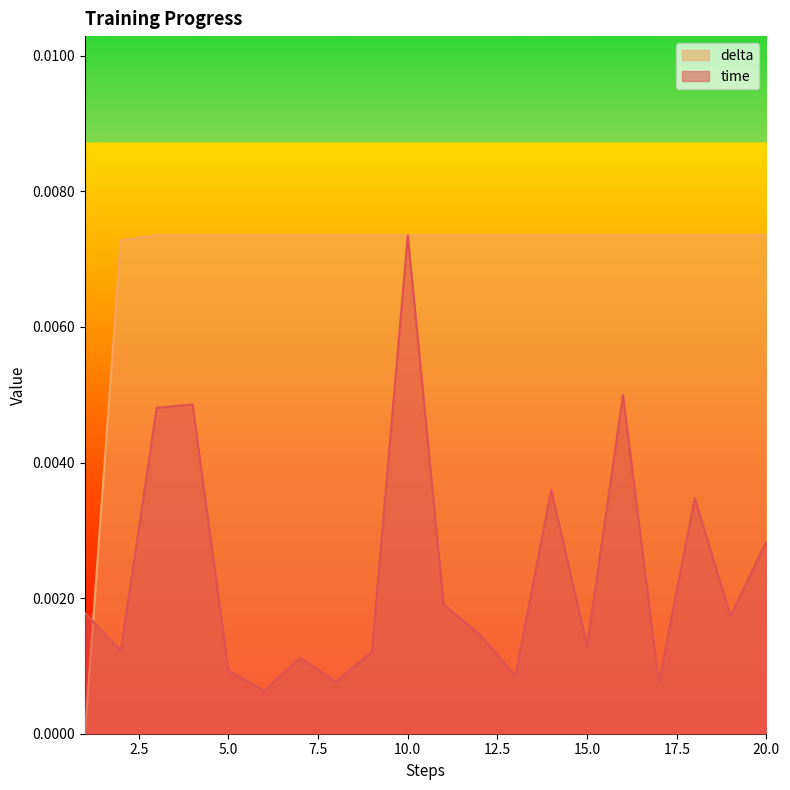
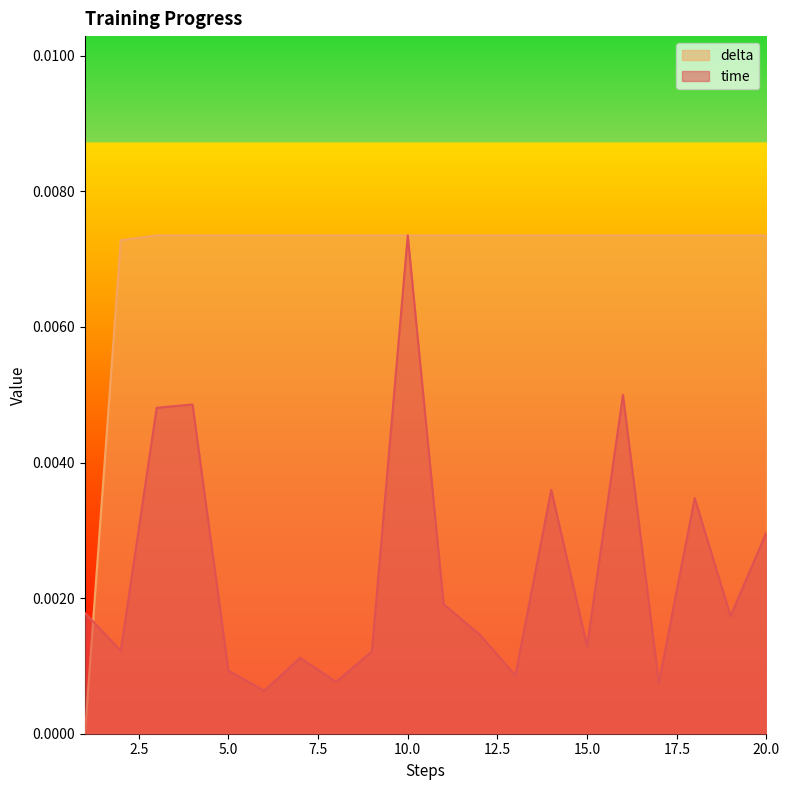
time, 20.0: 0.0028 -> 0.0030
